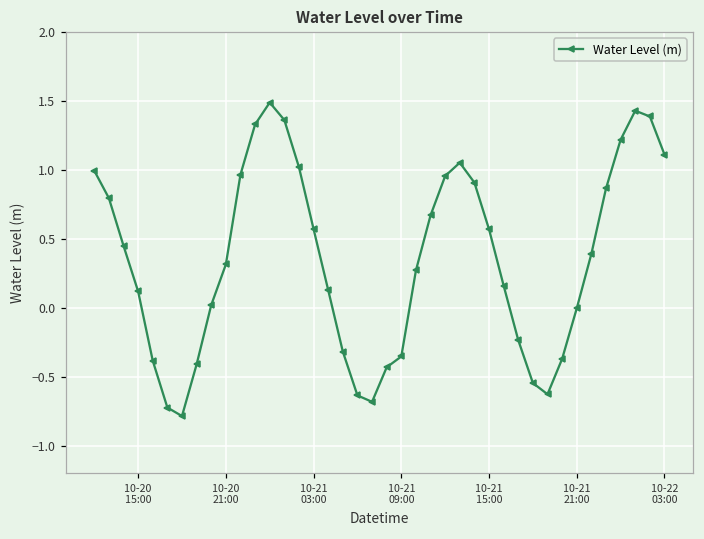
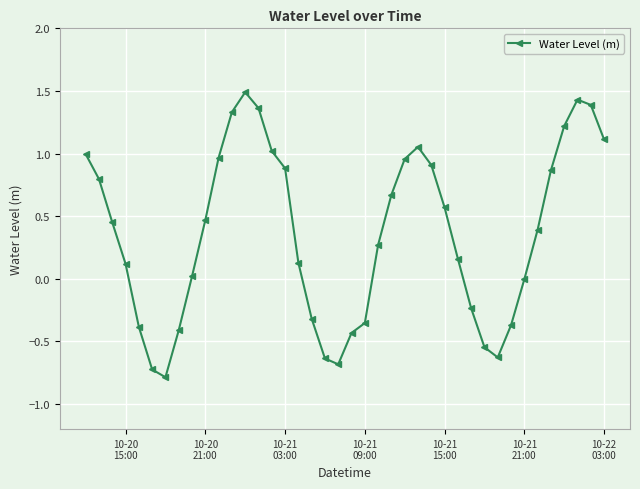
10-20 21:00: 0.31 -> 0.47
10-21 03:00: 0.57 -> 0.88
